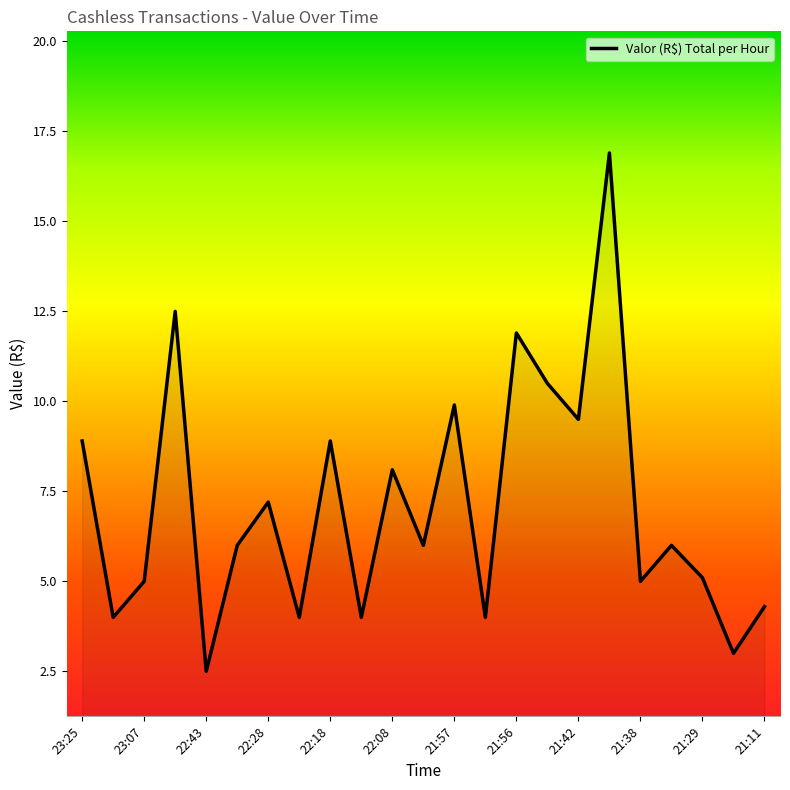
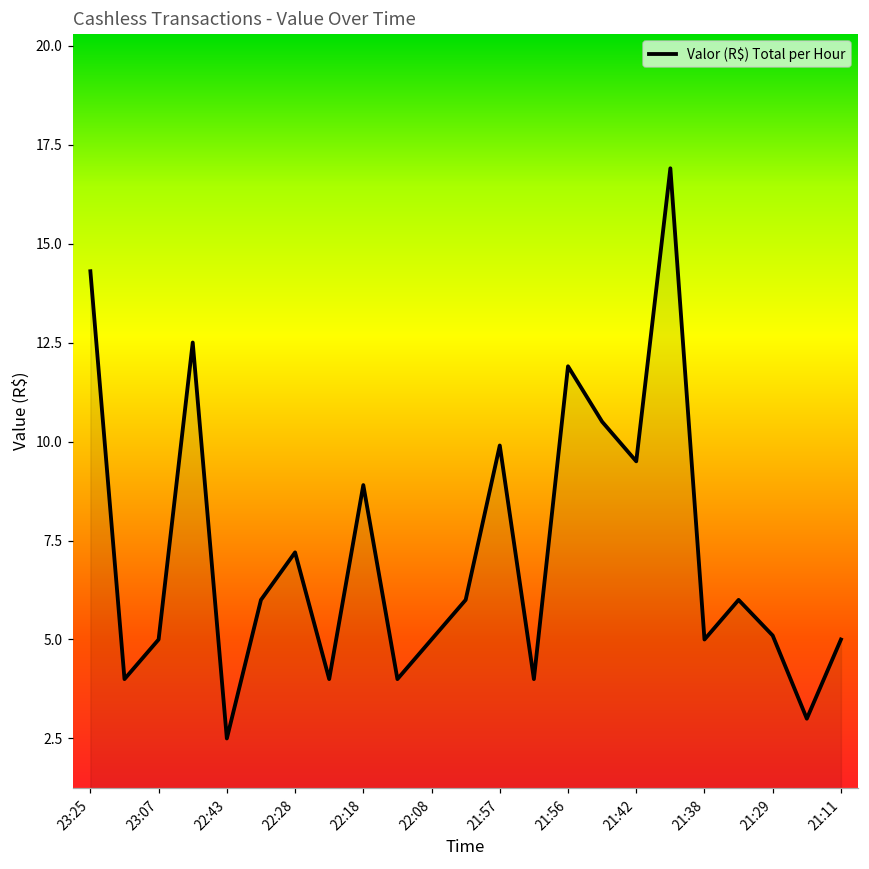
23:25: 8.9 -> 14.3
22:08: 8.1 -> 5.0
21:11: 4.3 -> 5.0
